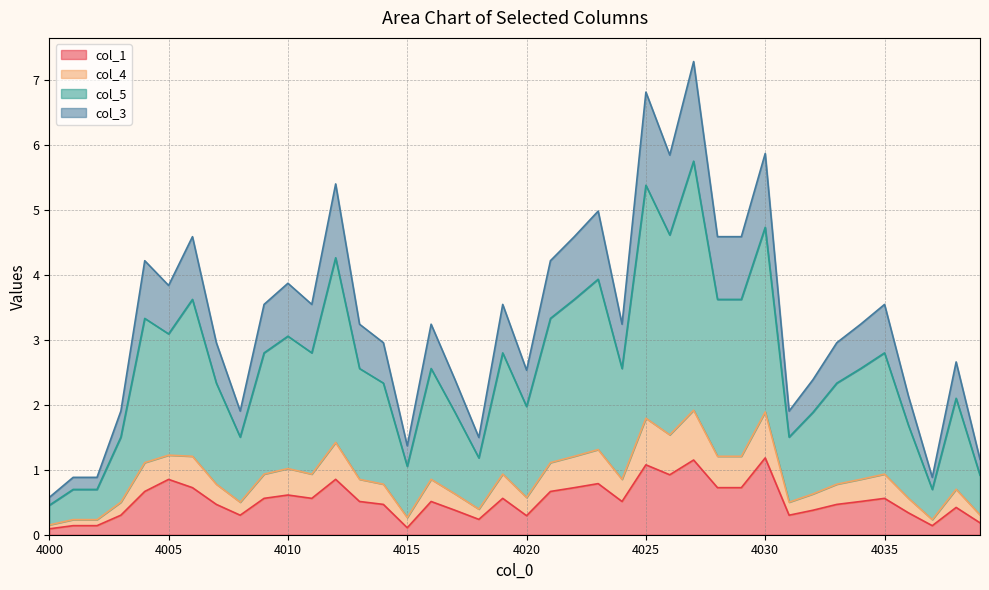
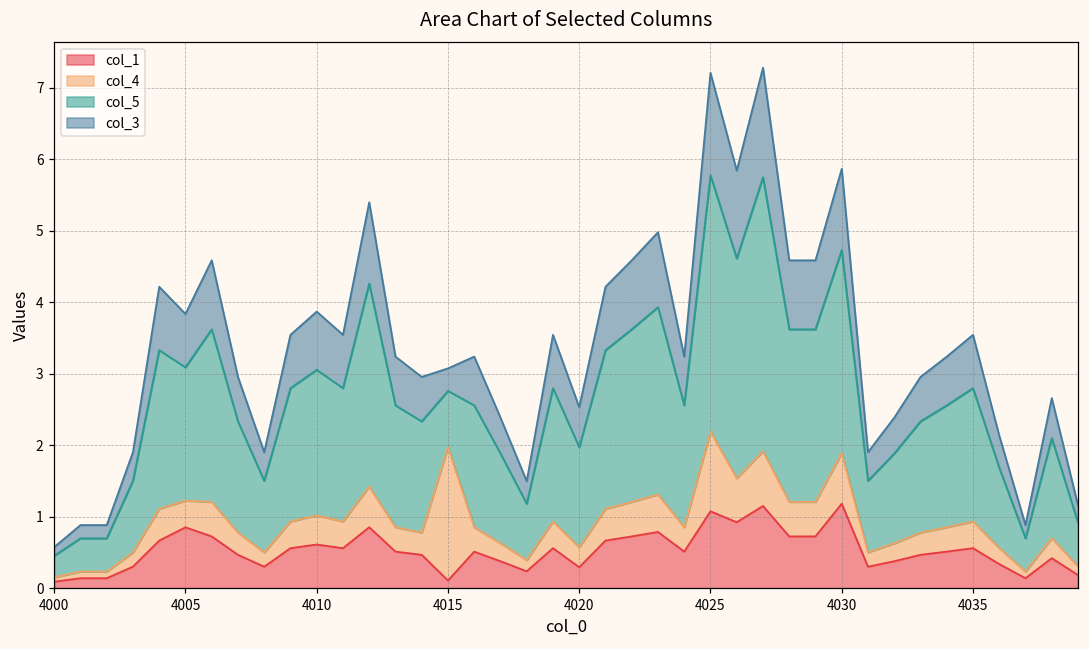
col_4, 4015: 0.2 -> 1.9
col_4, 4025: 0.7 -> 1.1
